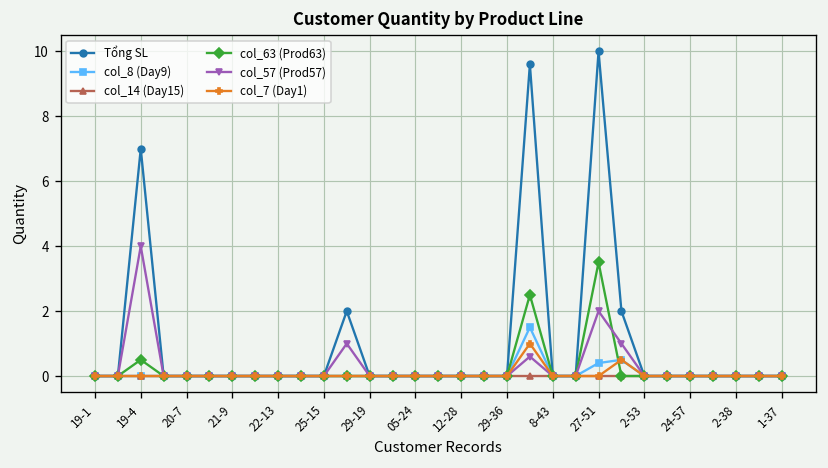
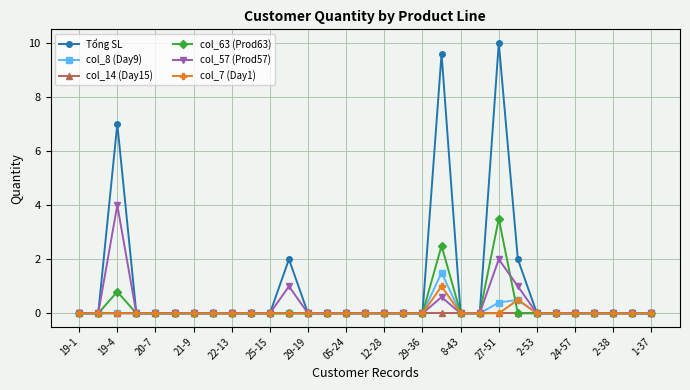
col_63 (Prod63), 19-4: 0.5 -> 0.8
